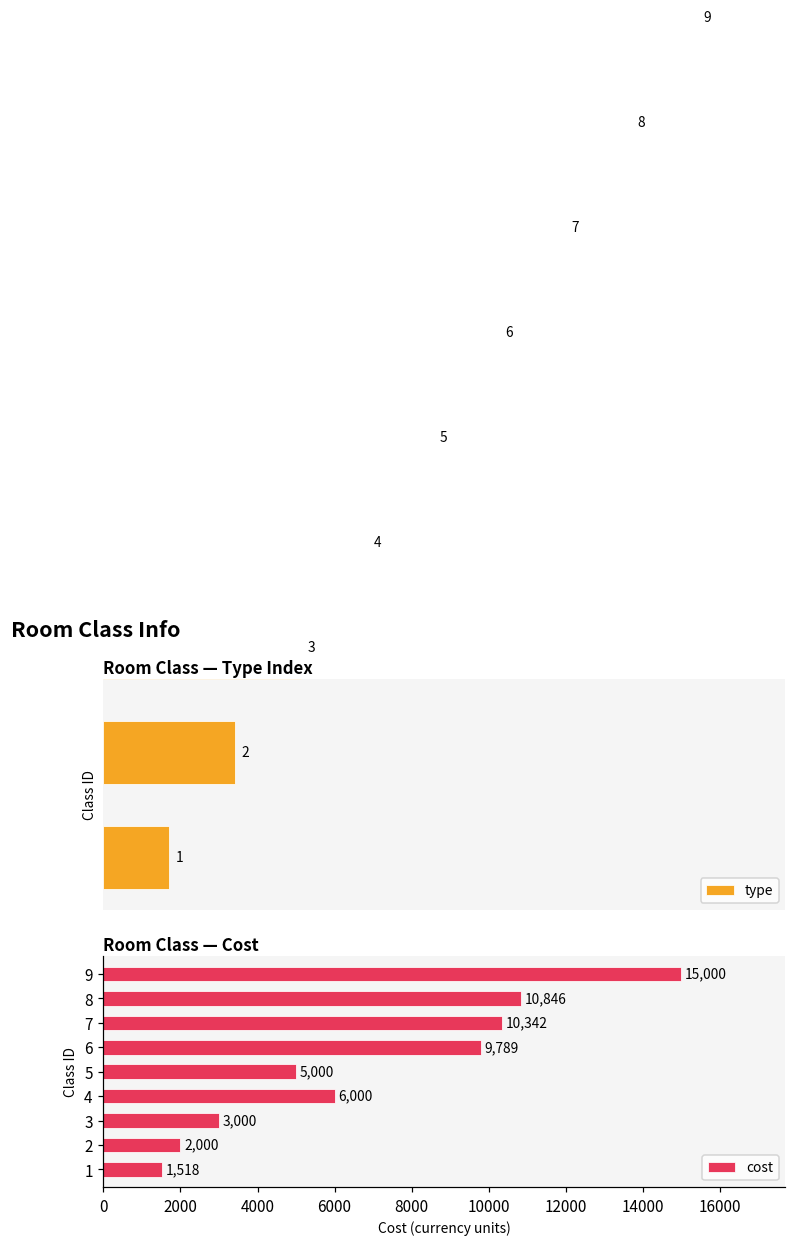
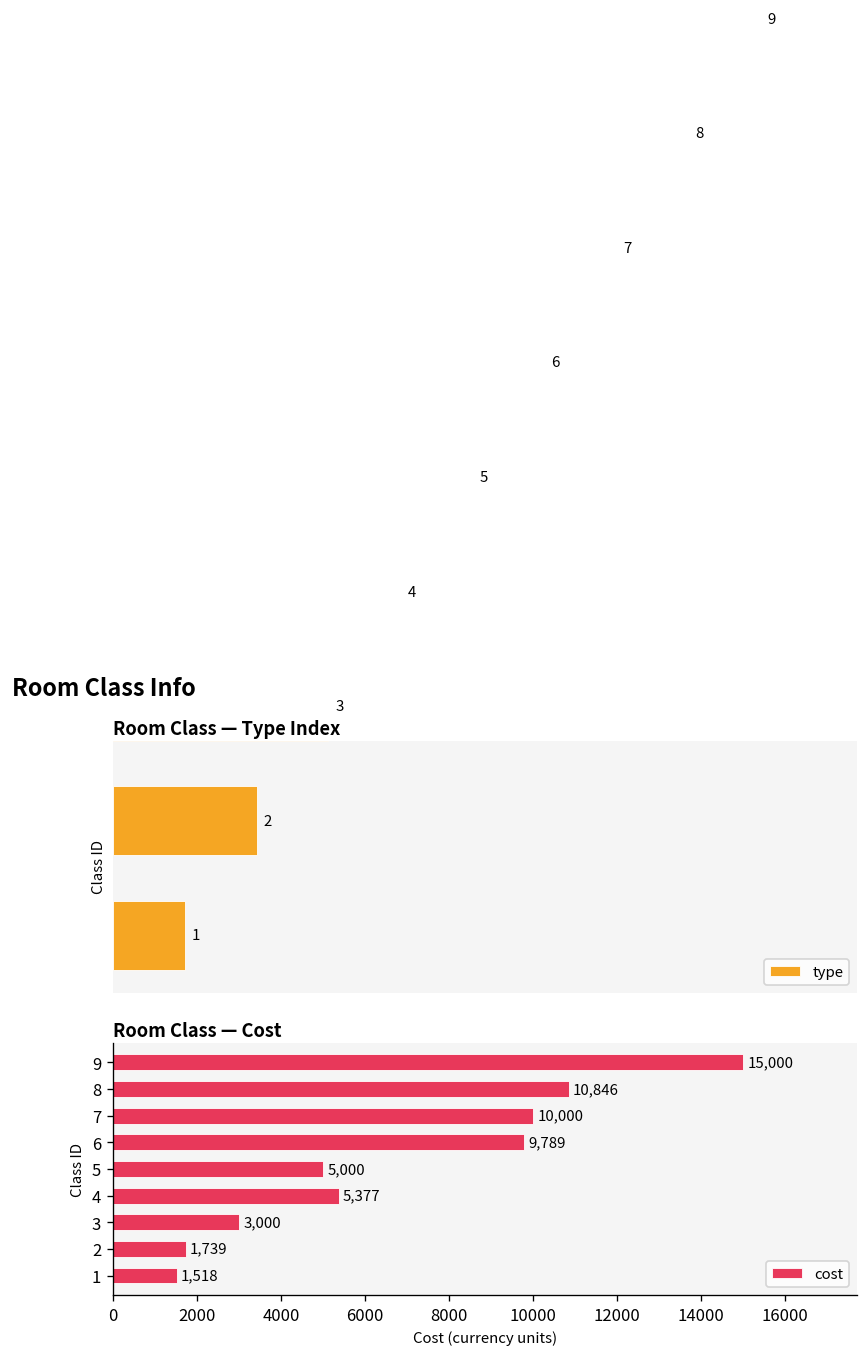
Room Class — Cost, 7: 10,342 -> 10,000
Room Class — Cost, 4: 6,000 -> 5,377
Room Class — Cost, 2: 2,000 -> 1,739
